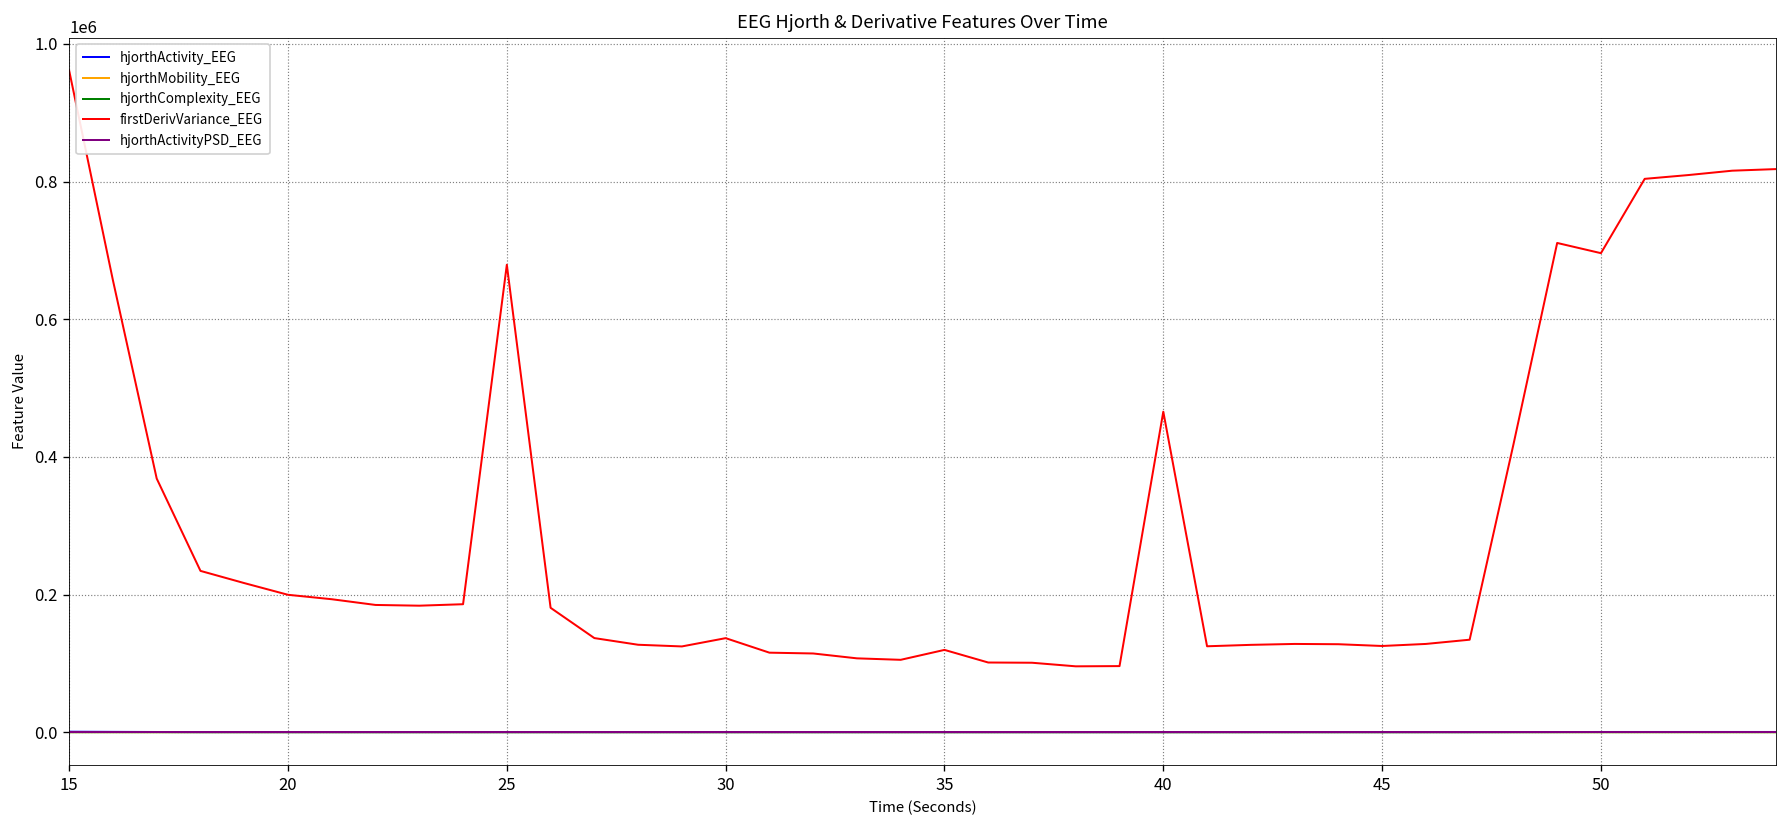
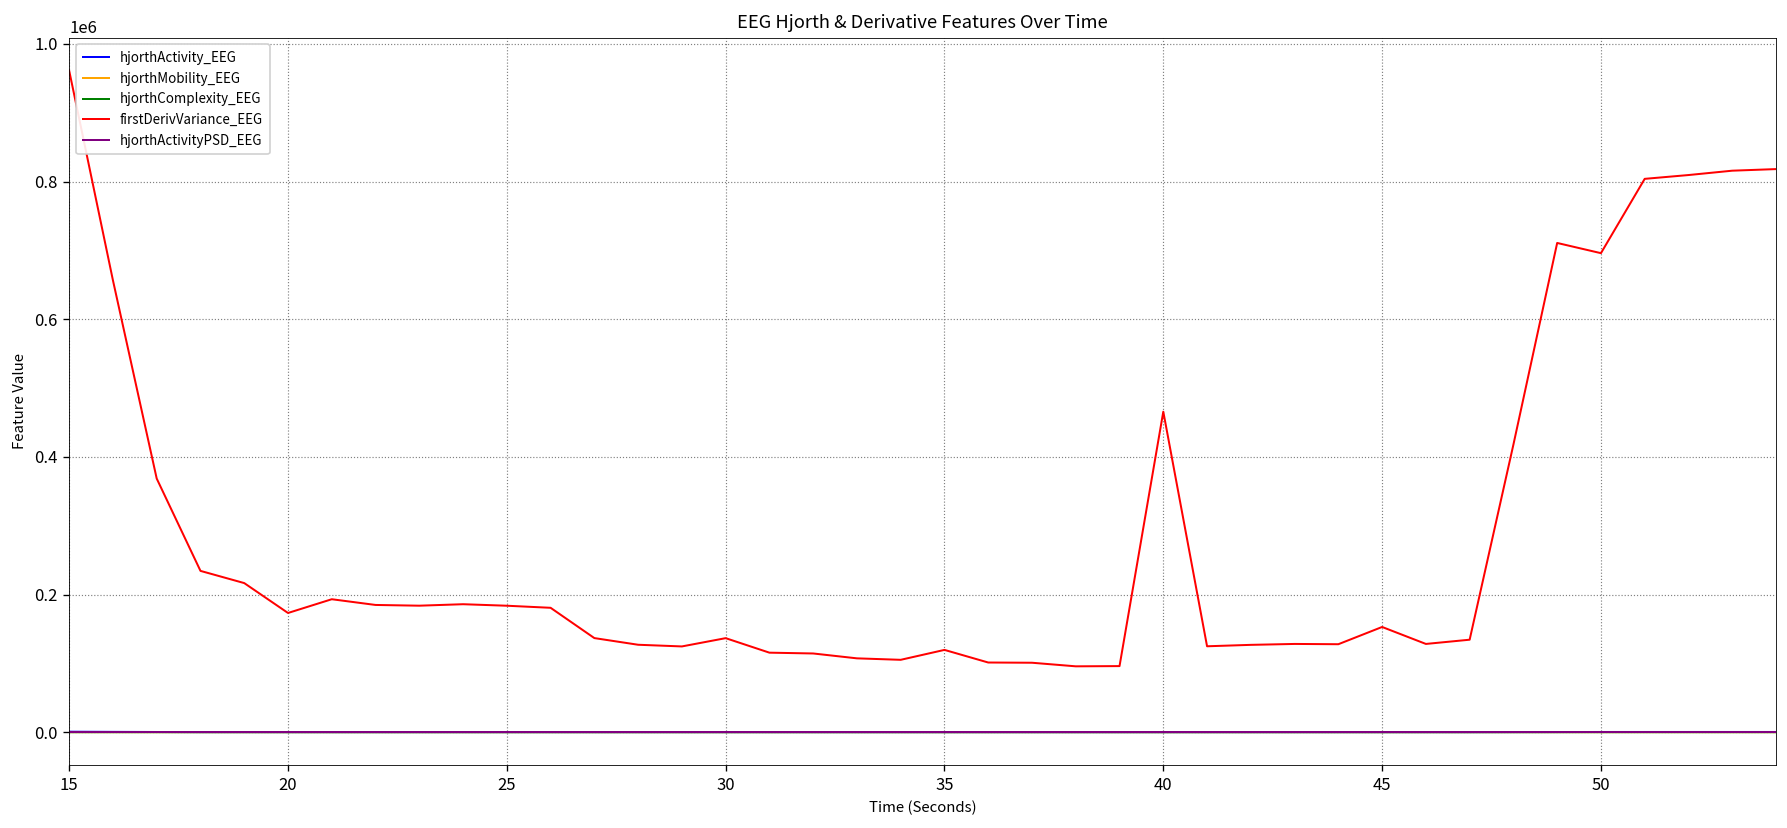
firstDerivVariance_EEG, 20: 200000 -> 170000
firstDerivVariance_EEG, 25: 680000 -> 180000
firstDerivVariance_EEG, 45: 130000 -> 150000
